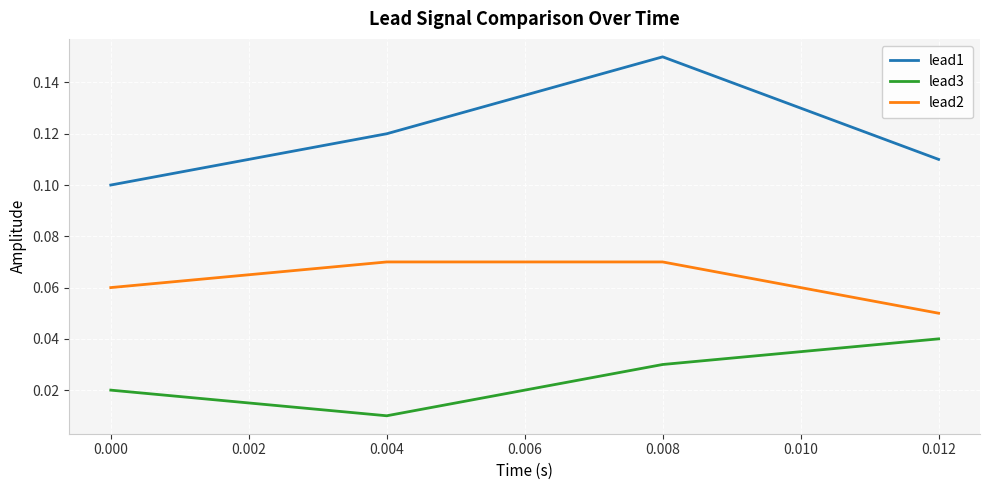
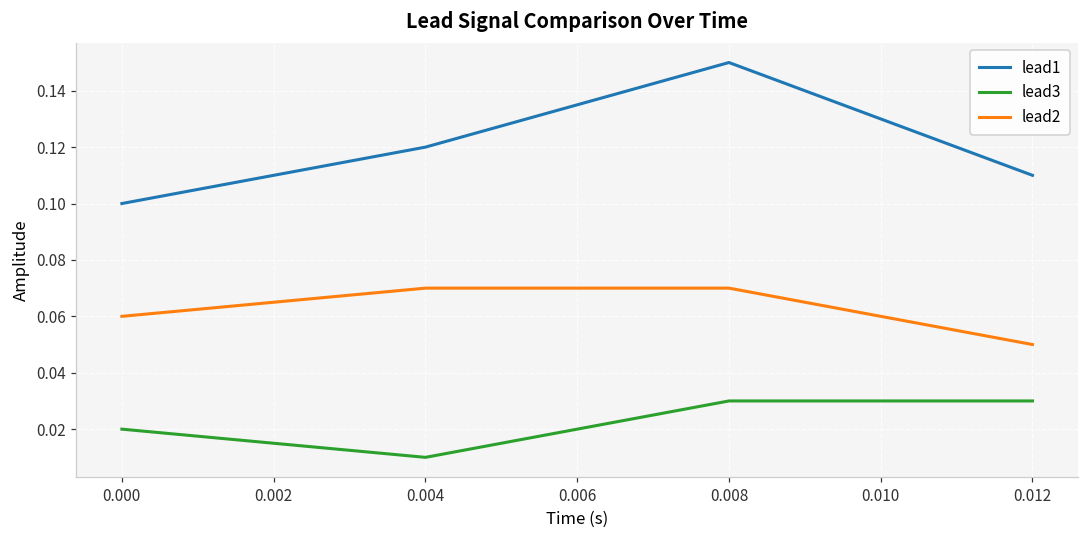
lead3, 0.012: 0.04 -> 0.03
